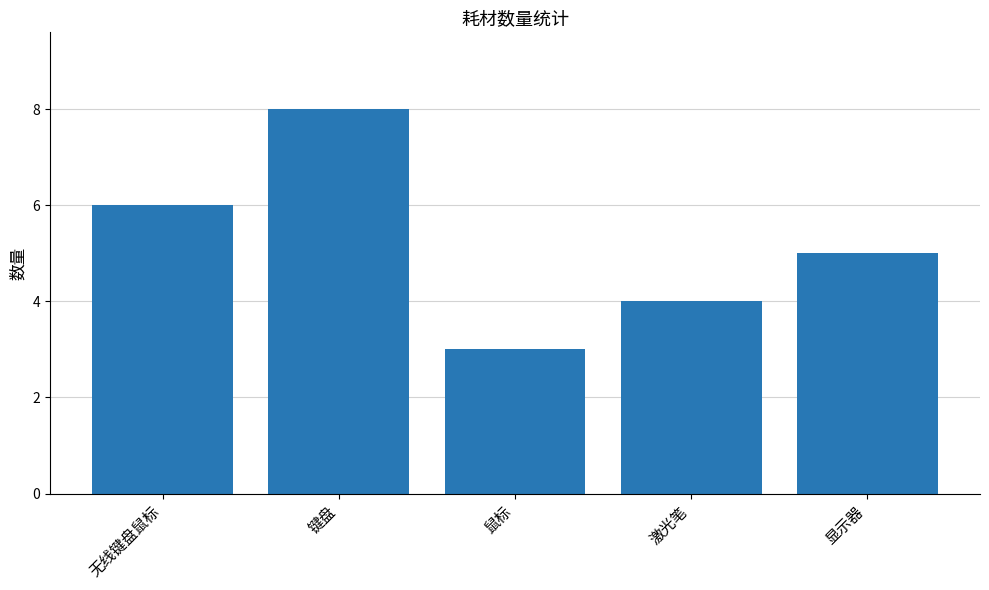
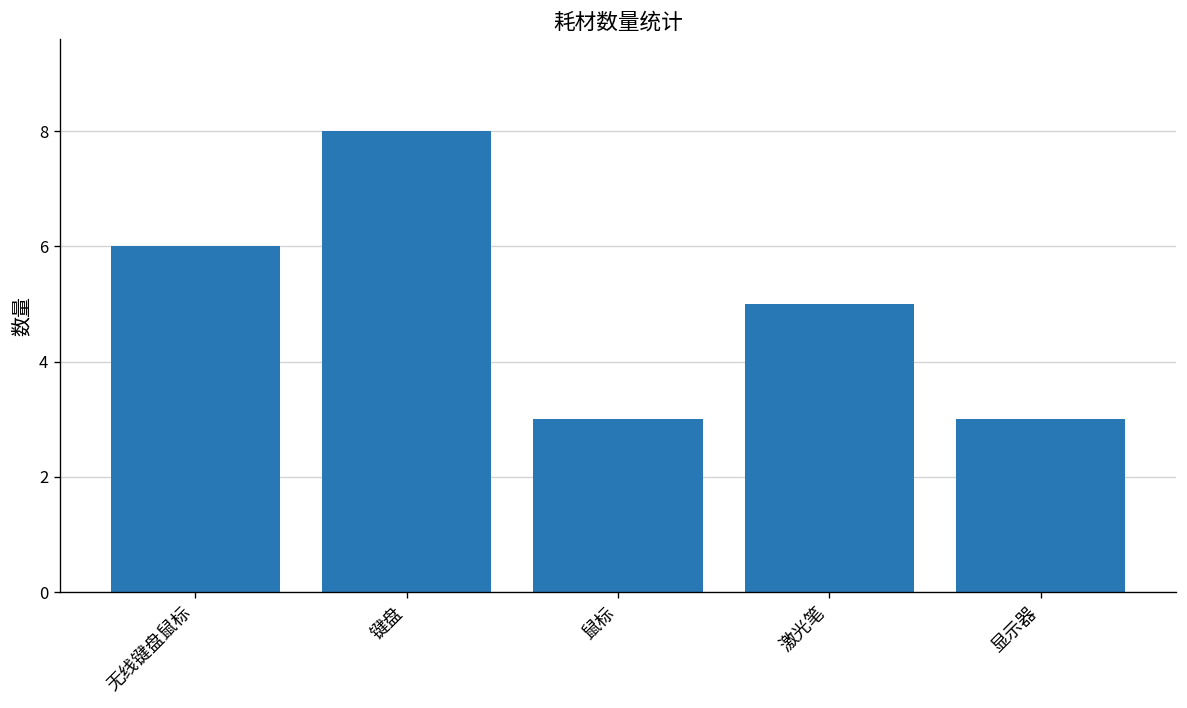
激光笔: 4 -> 5
显示器: 5 -> 3
